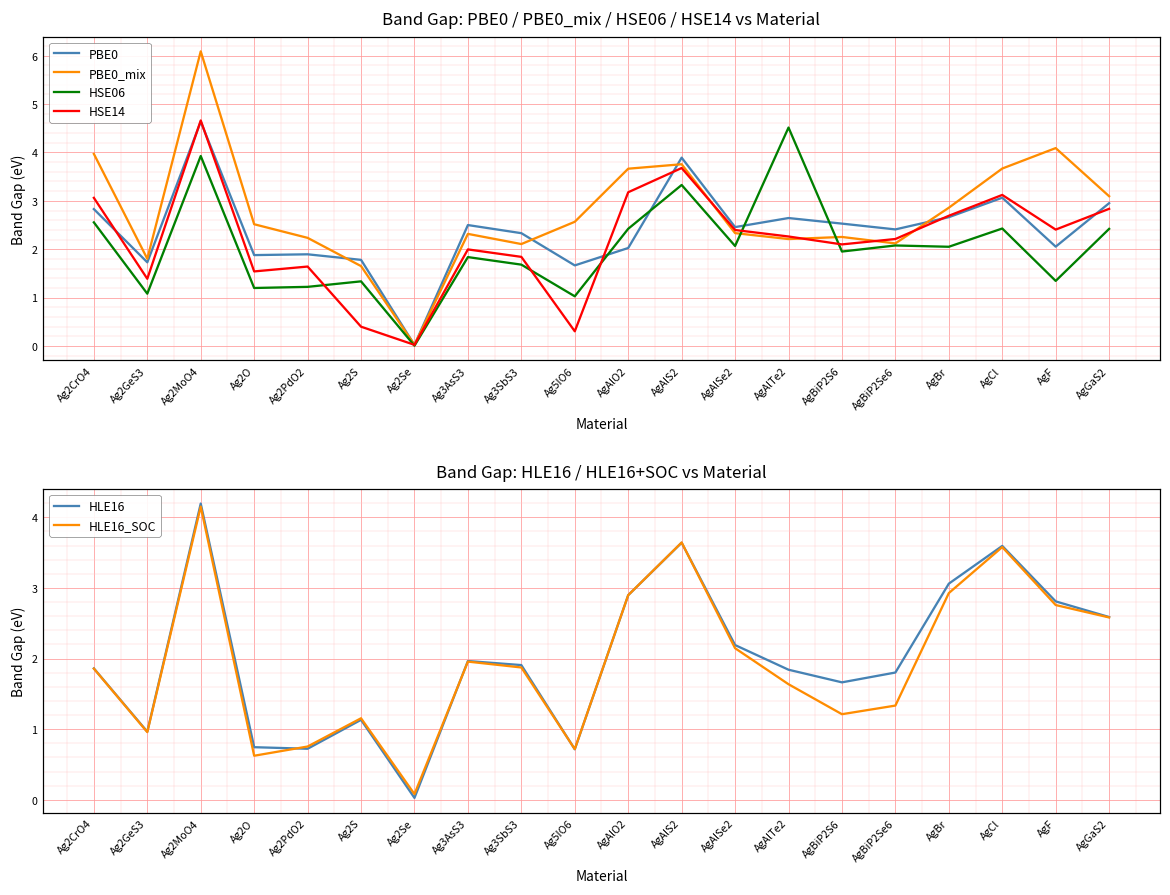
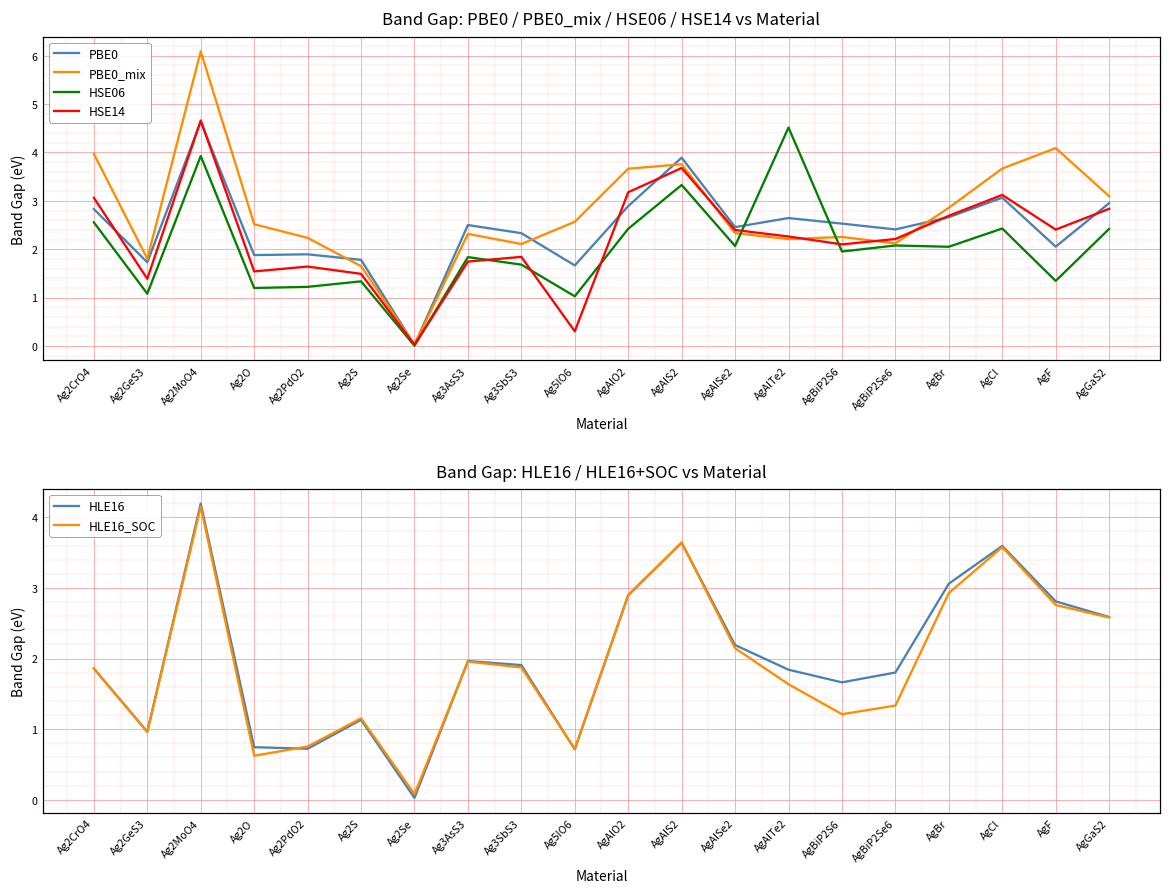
Band Gap: PBE0 / PBE0_mix / HSE06 / HSE14 vs Material, HSE14, Ag2S: 0.4 -> 1.5
Band Gap: PBE0 / PBE0_mix / HSE06 / HSE14 vs Material, HSE14, Ag3AsS3: 2.0 -> 1.7
Band Gap: PBE0 / PBE0_mix / HSE06 / HSE14 vs Material, PBE0, AgAlO2: 2.0 -> 2.9
